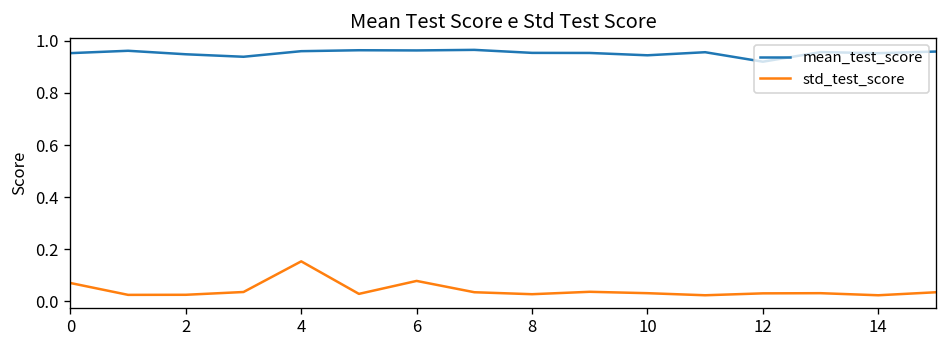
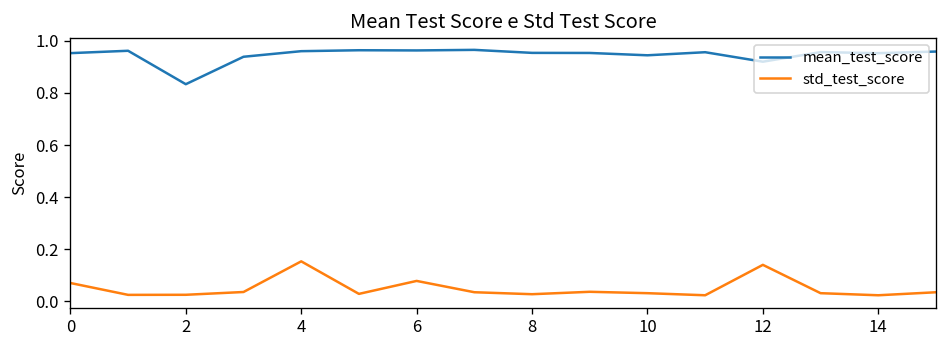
mean_test_score, 2: 0.95 -> 0.83
std_test_score, 12: 0.03 -> 0.14
